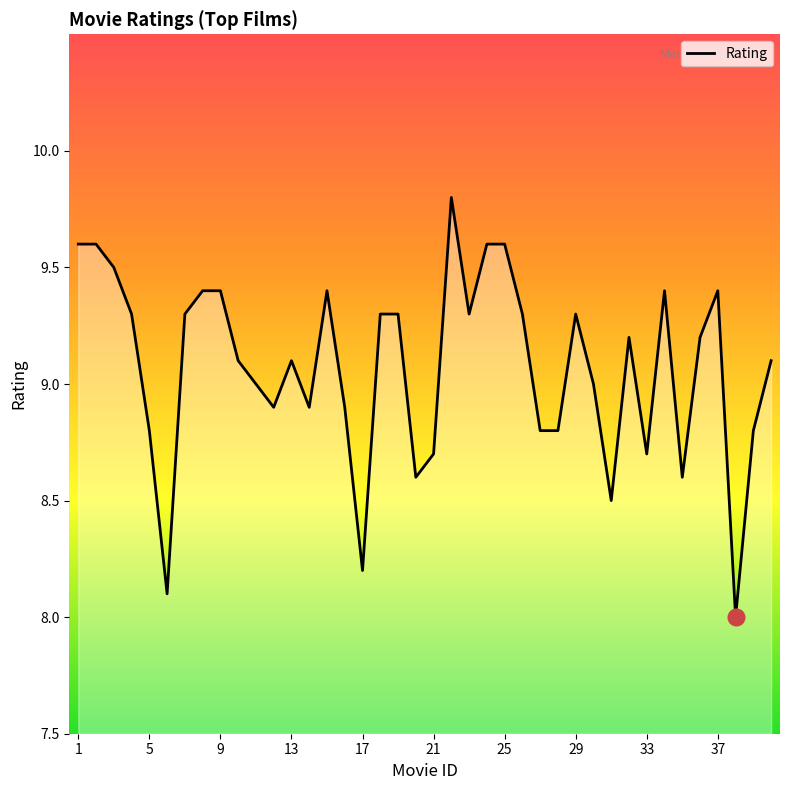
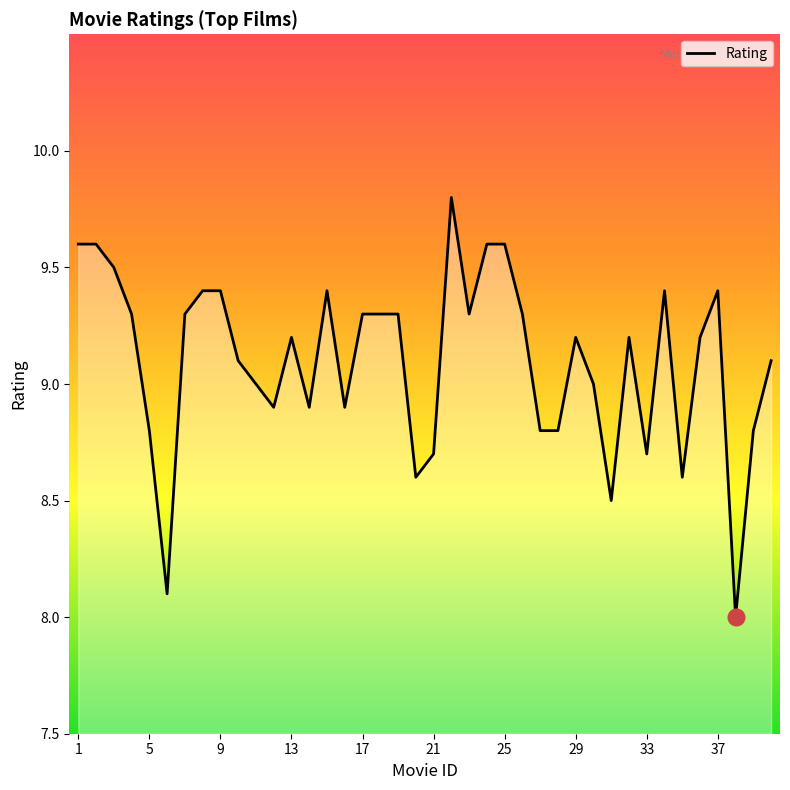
Rating, 13: 9.1 -> 9.2
Rating, 17: 8.2 -> 9.3
Rating, 29: 9.3 -> 9.2
